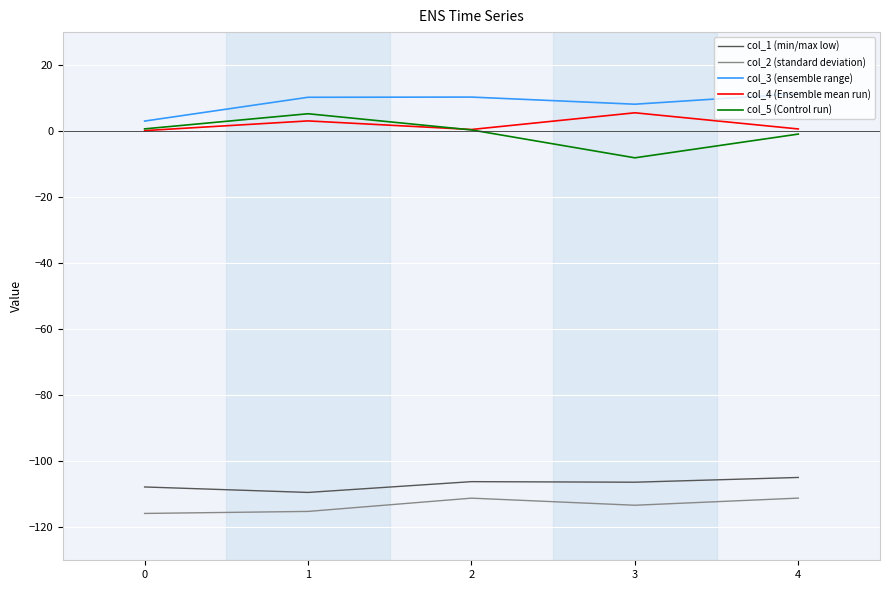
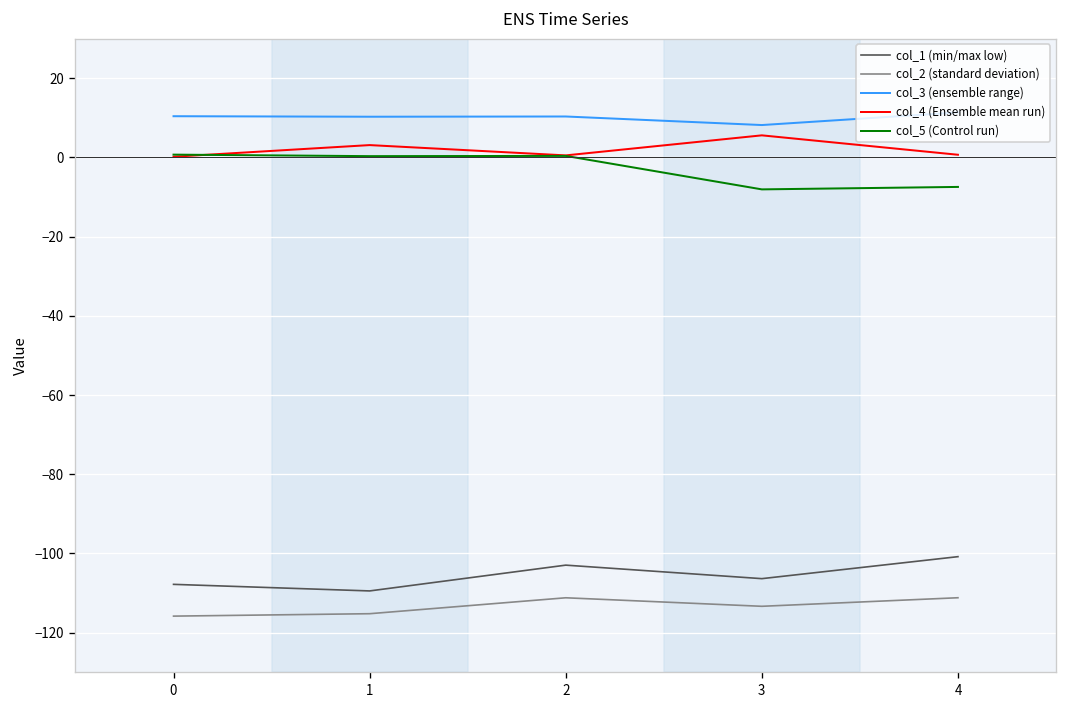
col_3 (ensemble range), 0: 3 -> 10
col_5 (Control run), 1: 5 -> 0
col_1 (min/max low), 2: -106 -> -103
col_1 (min/max low), 4: -105 -> -101
col_5 (Control run), 4: -1 -> -7
